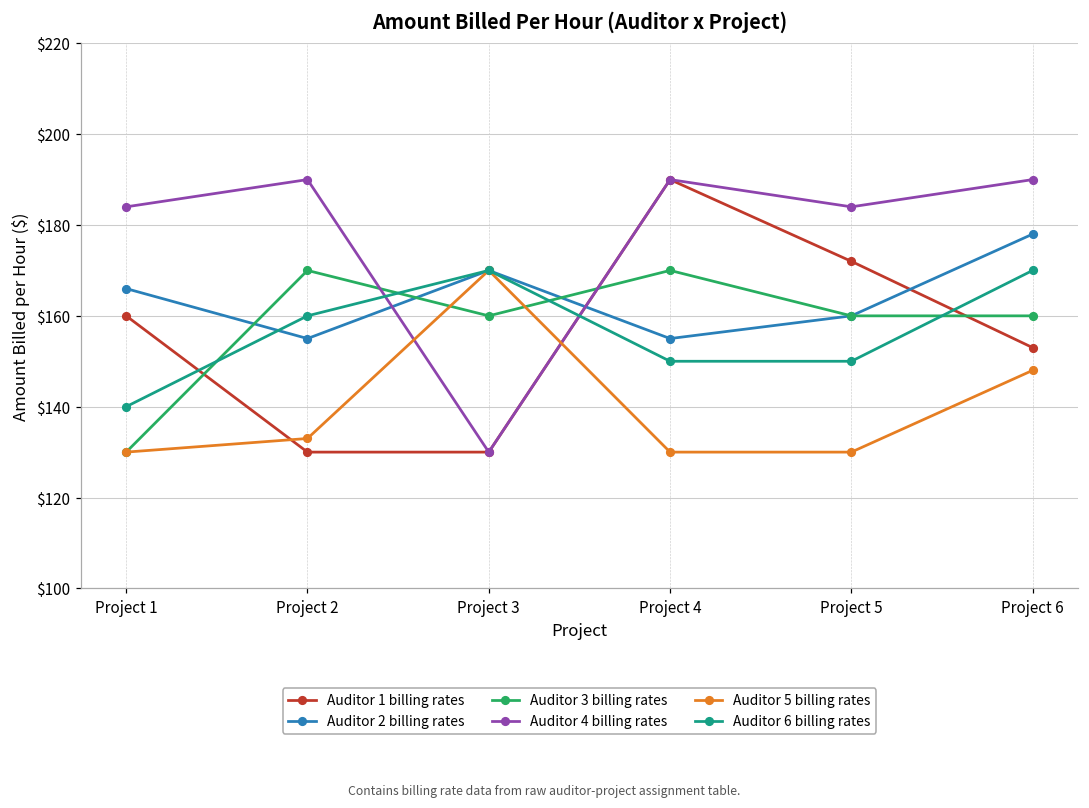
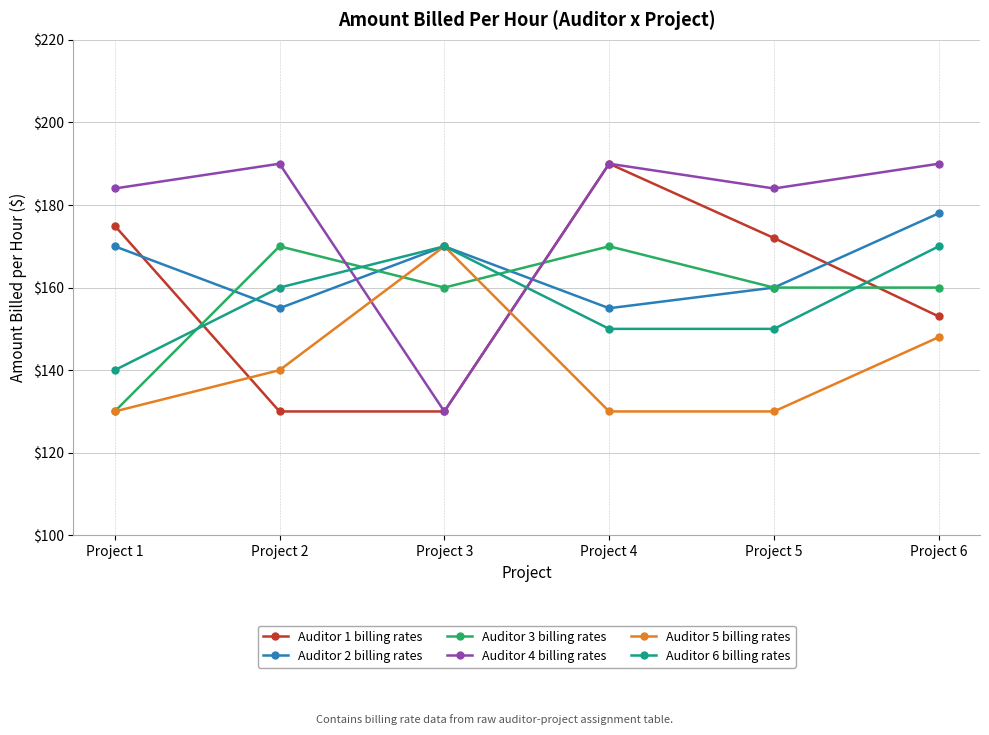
Auditor 1 billing rates, Project 1: $160 -> $175
Auditor 2 billing rates, Project 1: $166 -> $170
Auditor 5 billing rates, Project 2: $133 -> $140
